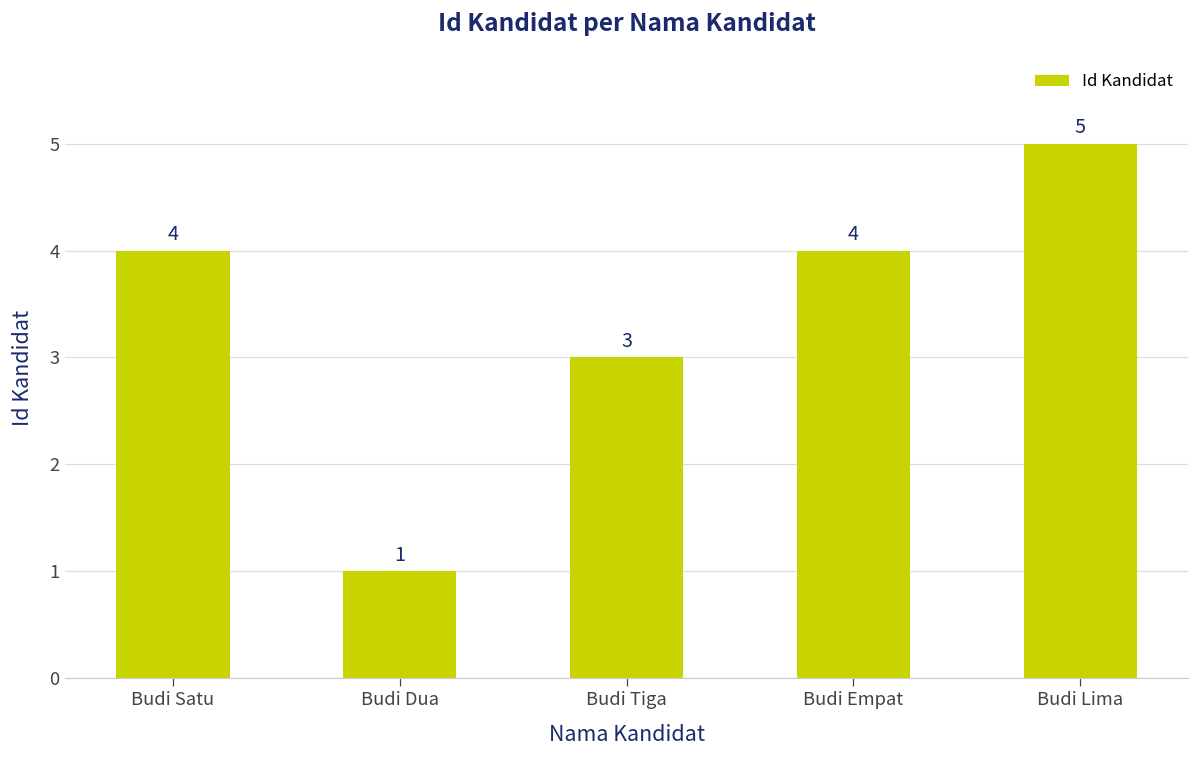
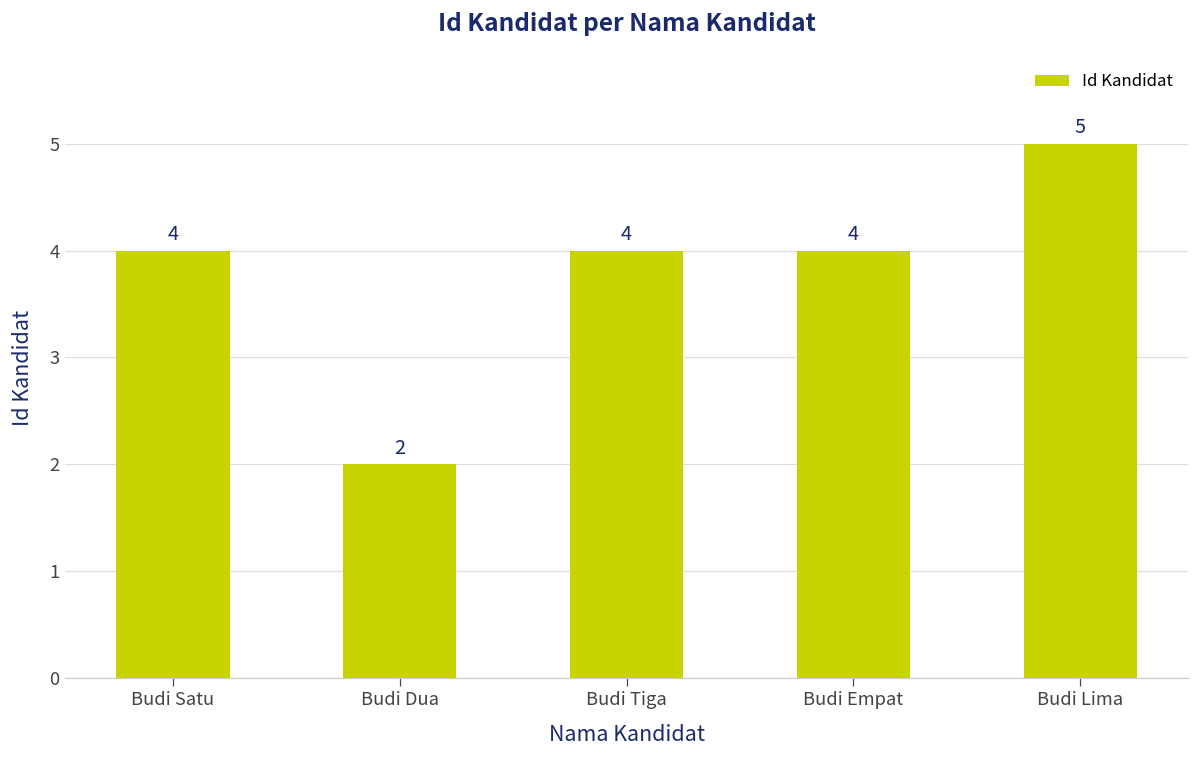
Budi Dua: 1 -> 2
Budi Tiga: 3 -> 4
